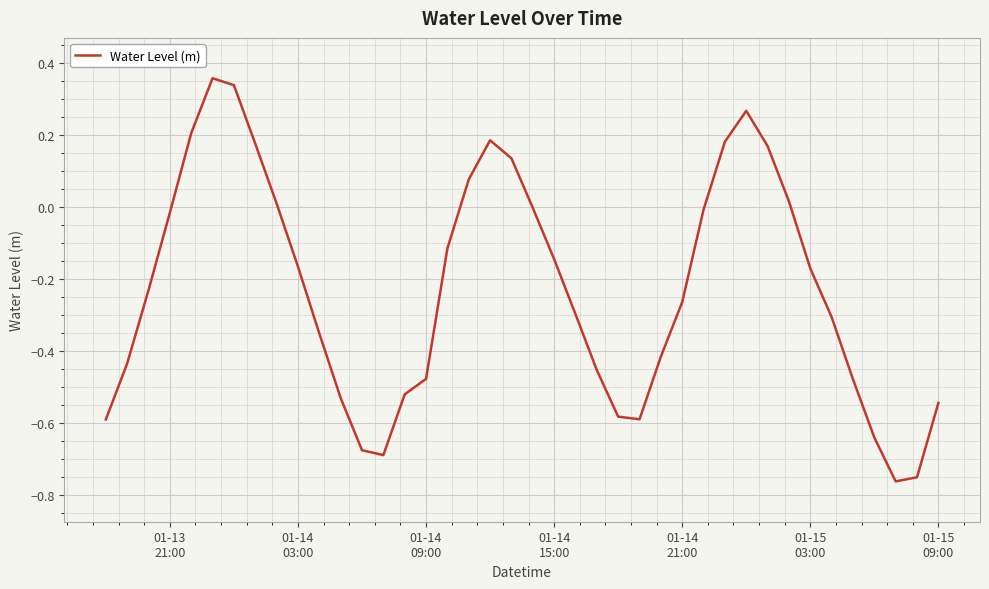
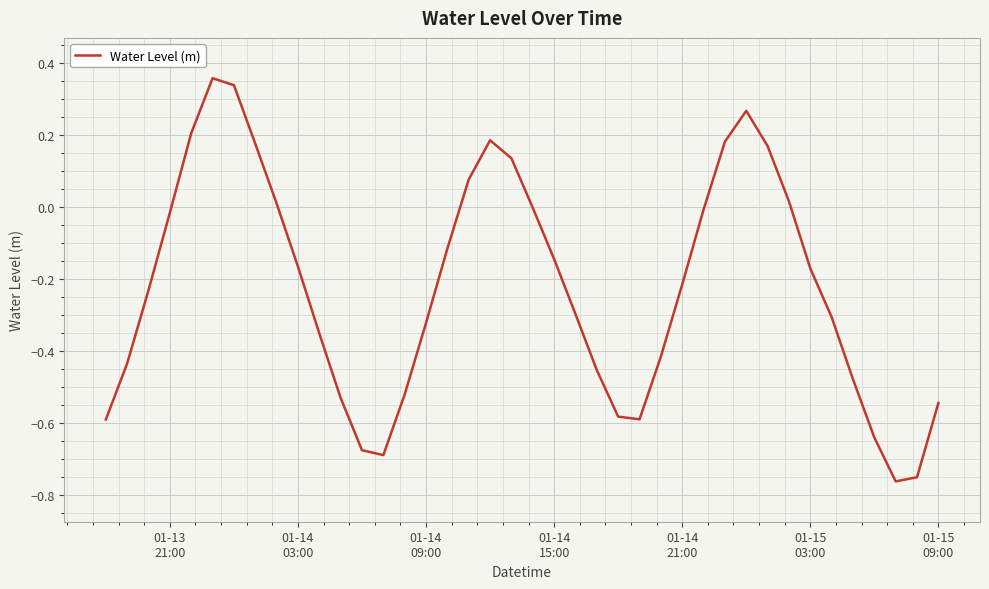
01-14 09:00: -0.48 -> -0.32
01-14 21:00: -0.26 -> -0.22
